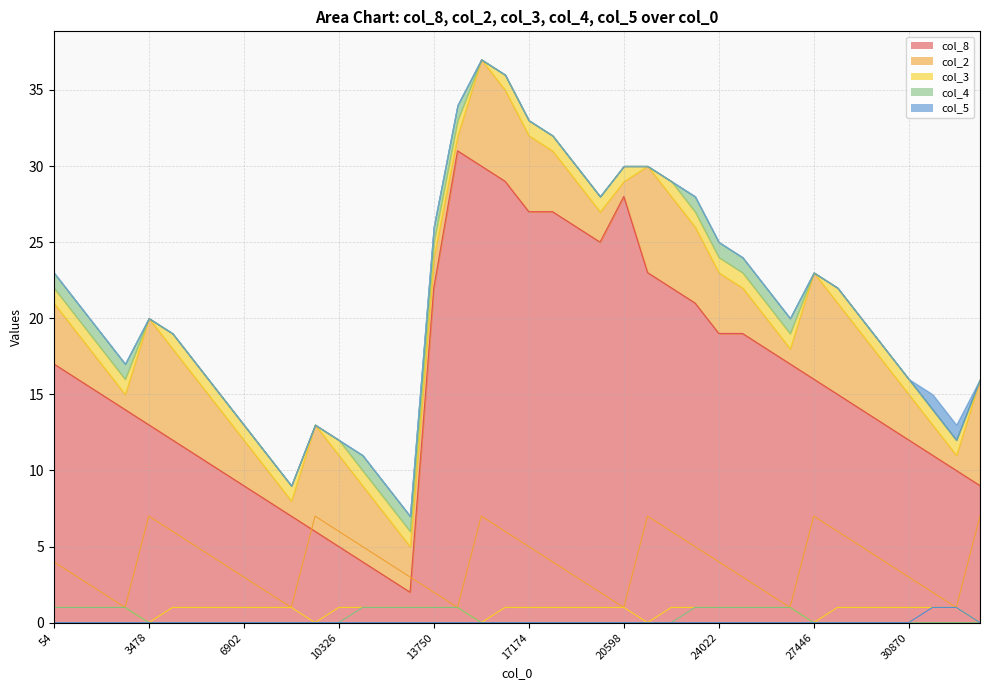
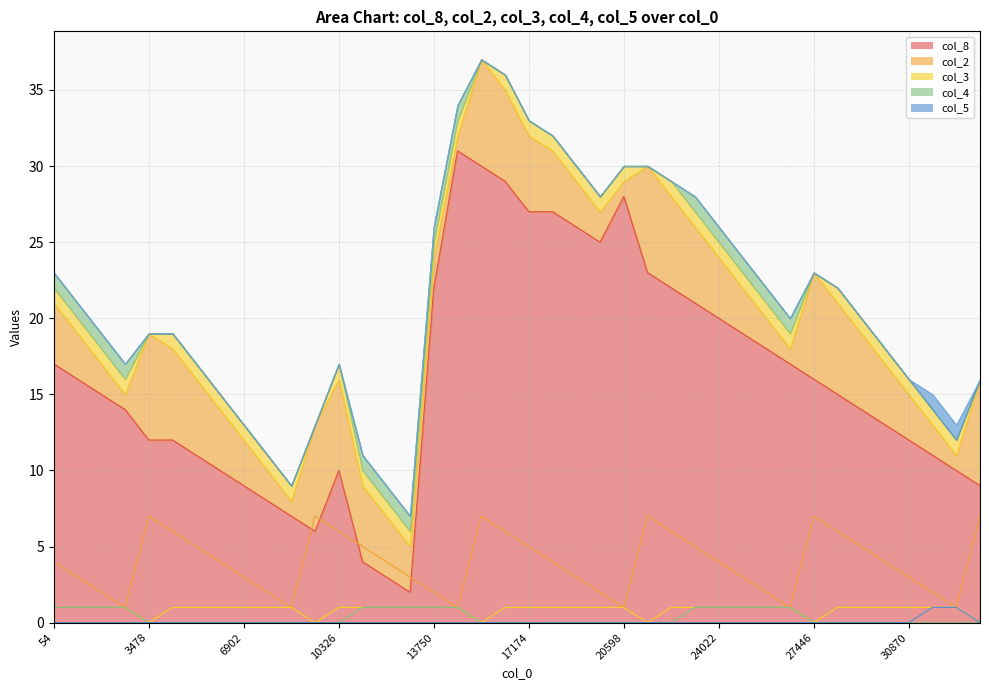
col_8, 3478: 13 -> 12
col_8, 10326: 5 -> 10
col_8, 24022: 19 -> 20
